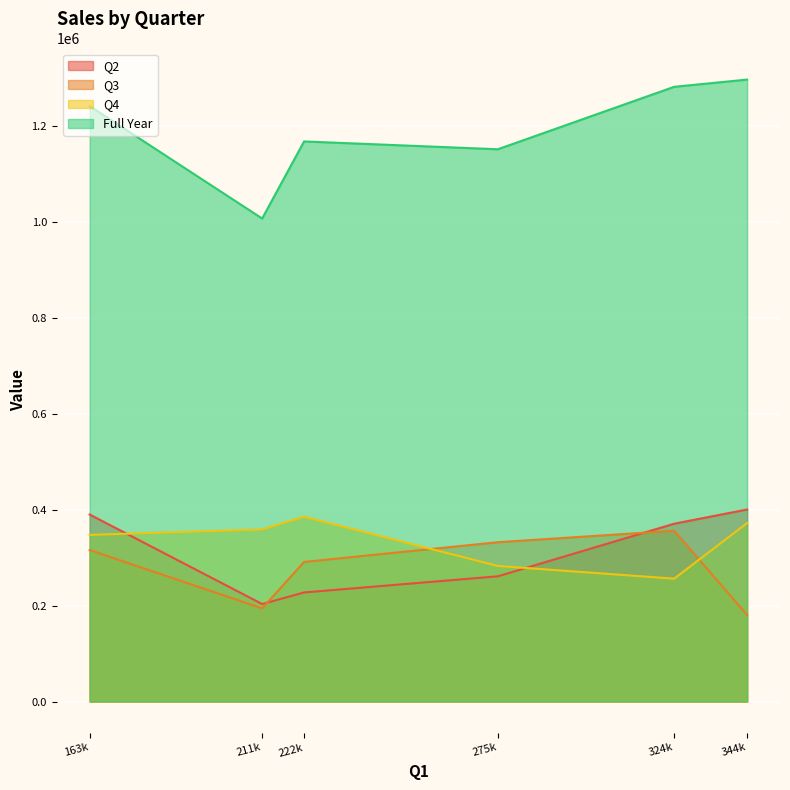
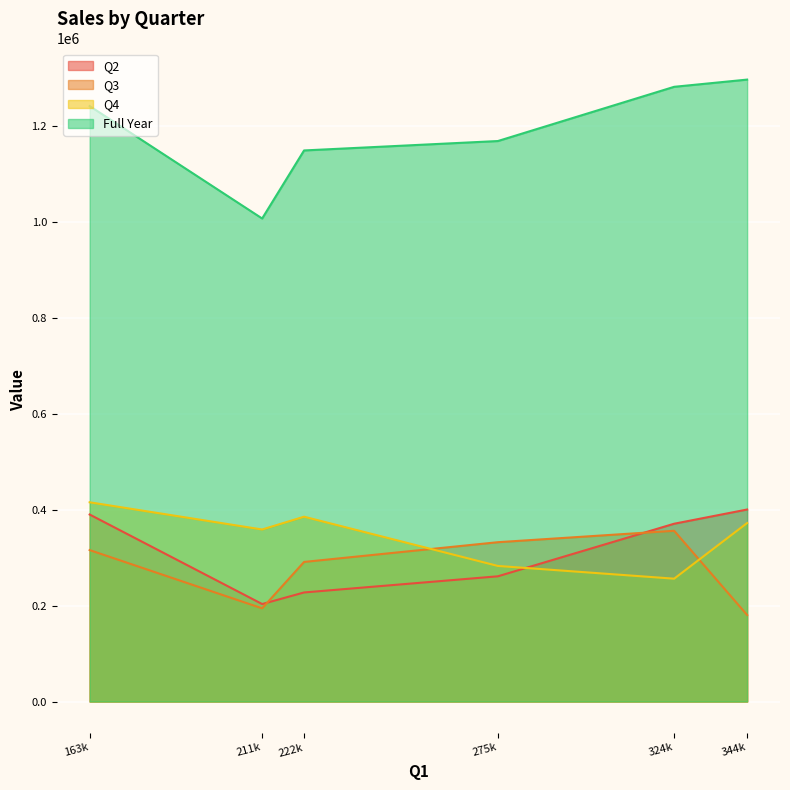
Q4, 163k: 350000 -> 420000
Full Year, 222k: 1170000 -> 1150000
Full Year, 275k: 1150000 -> 1170000
